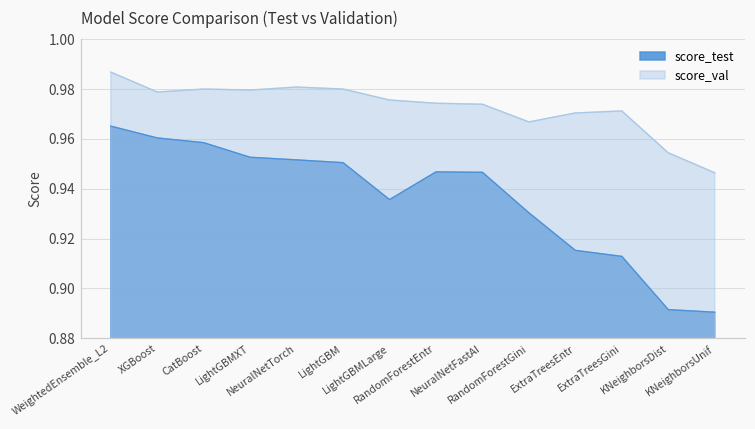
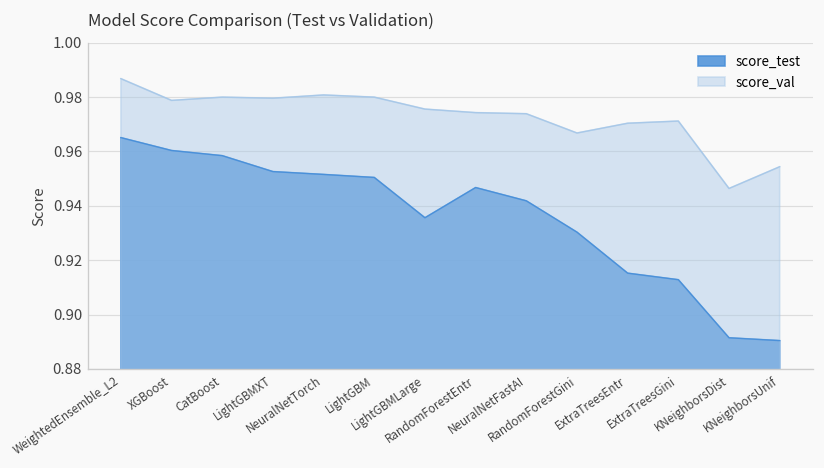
score_test, NeuralNetFastAI: 0.947 -> 0.942
score_val, KNeighborsDist: 0.954 -> 0.946
score_val, KNeighborsUnif: 0.946 -> 0.954
